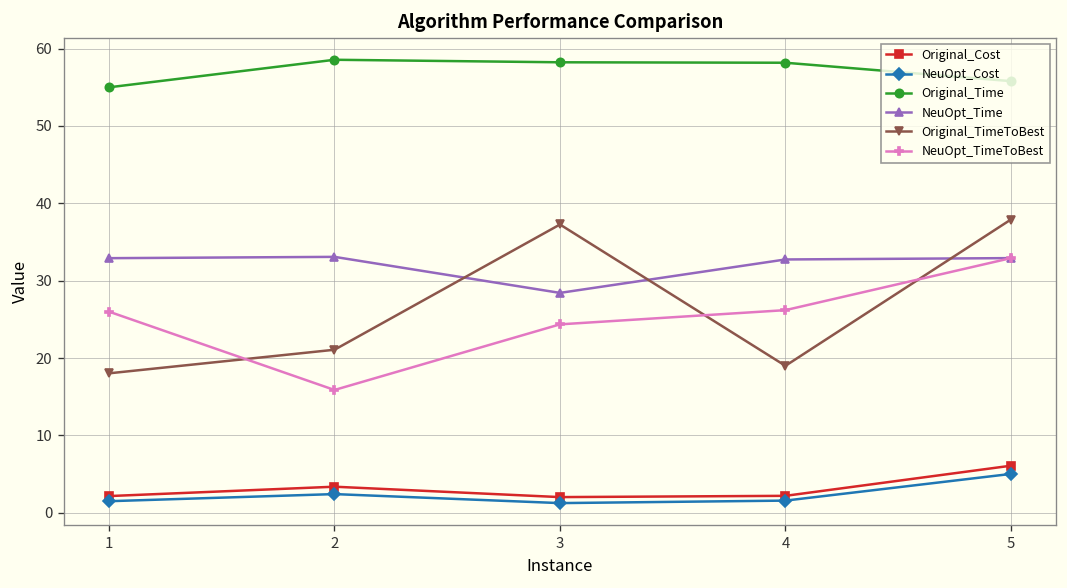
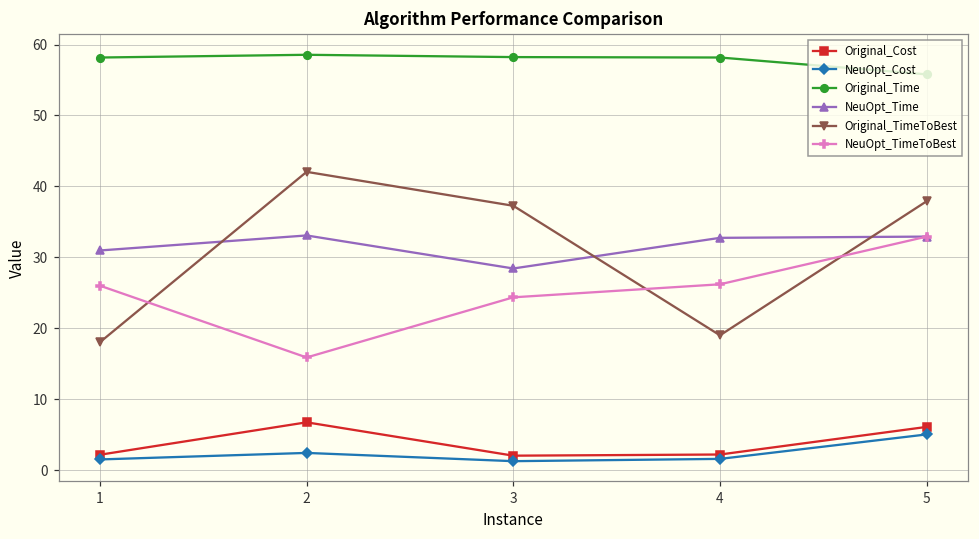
Original_Time, 1: 55 -> 58
NeuOpt_Time, 1: 33 -> 31
Original_Cost, 2: 3 -> 7
Original_TimeToBest, 2: 21 -> 42
